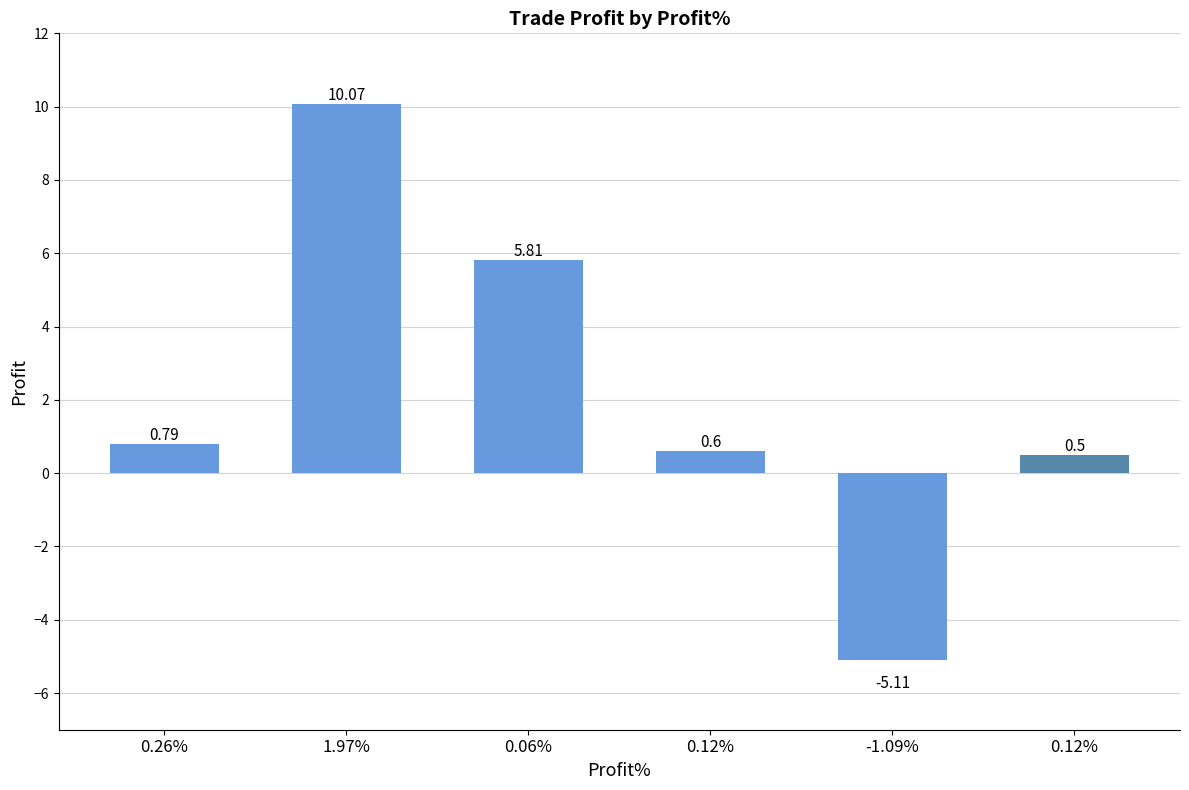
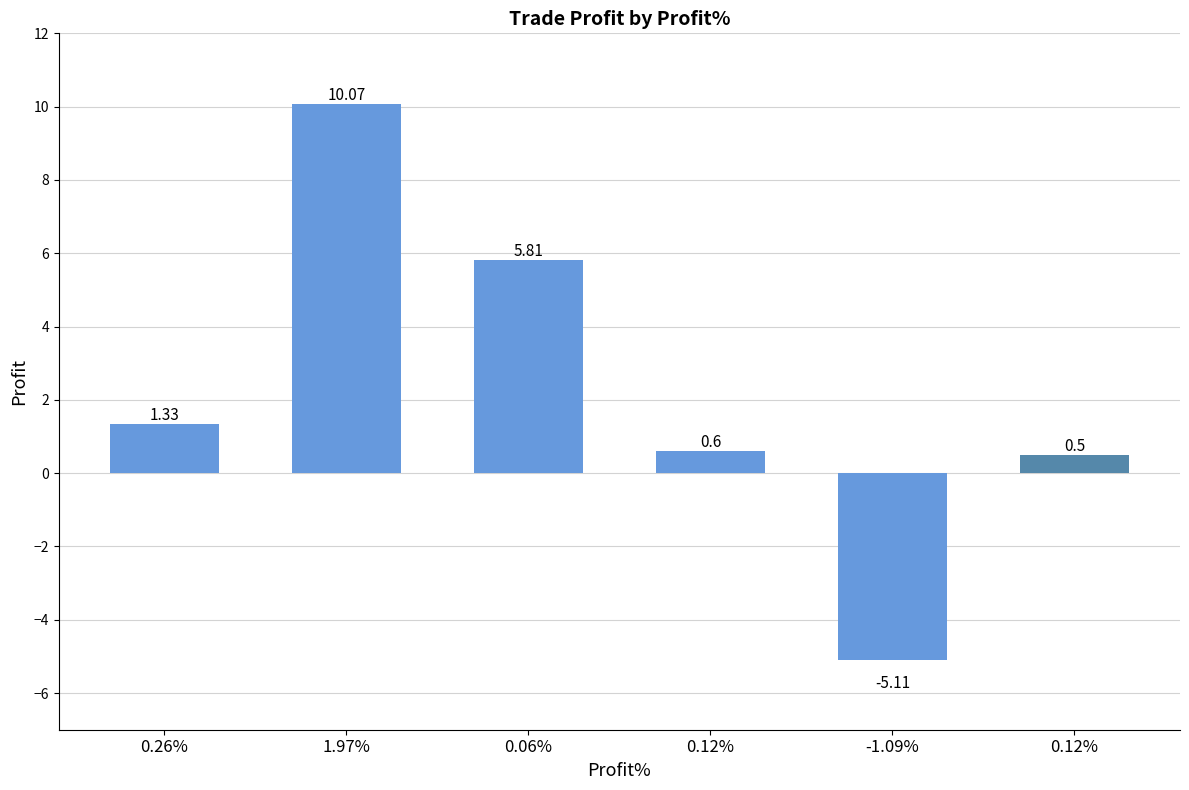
0.26%: 0.79 -> 1.33
